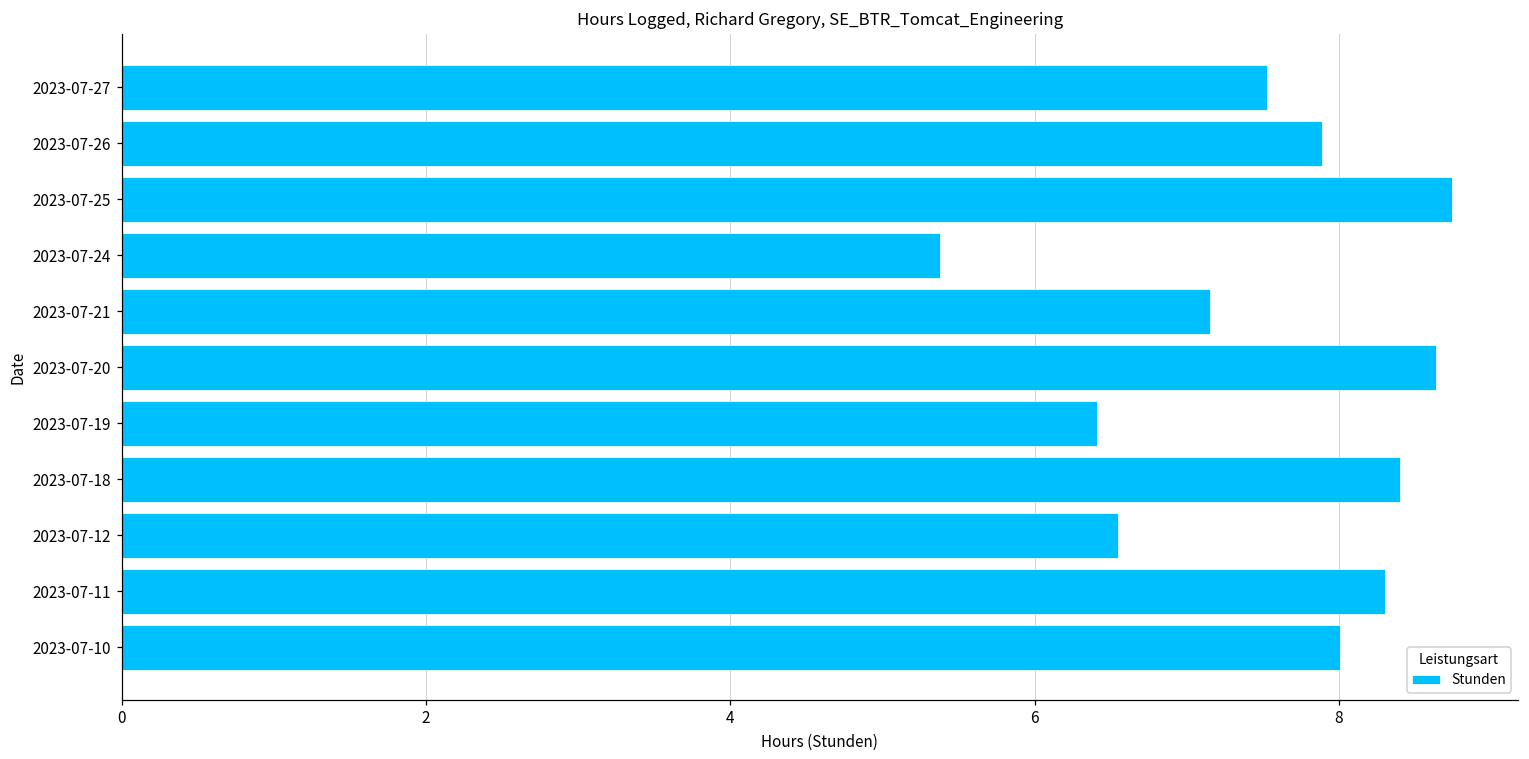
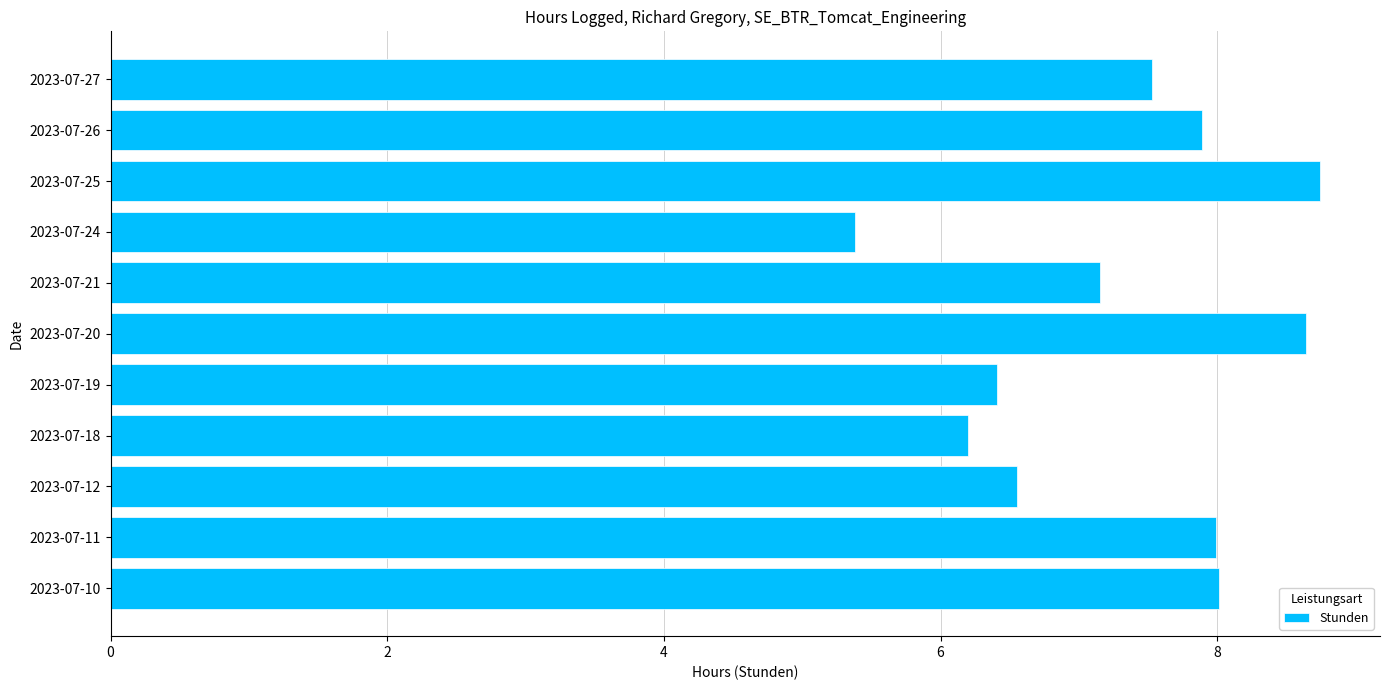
2023-07-18: 8.4 -> 6.2
2023-07-11: 8.30 -> 7.99
